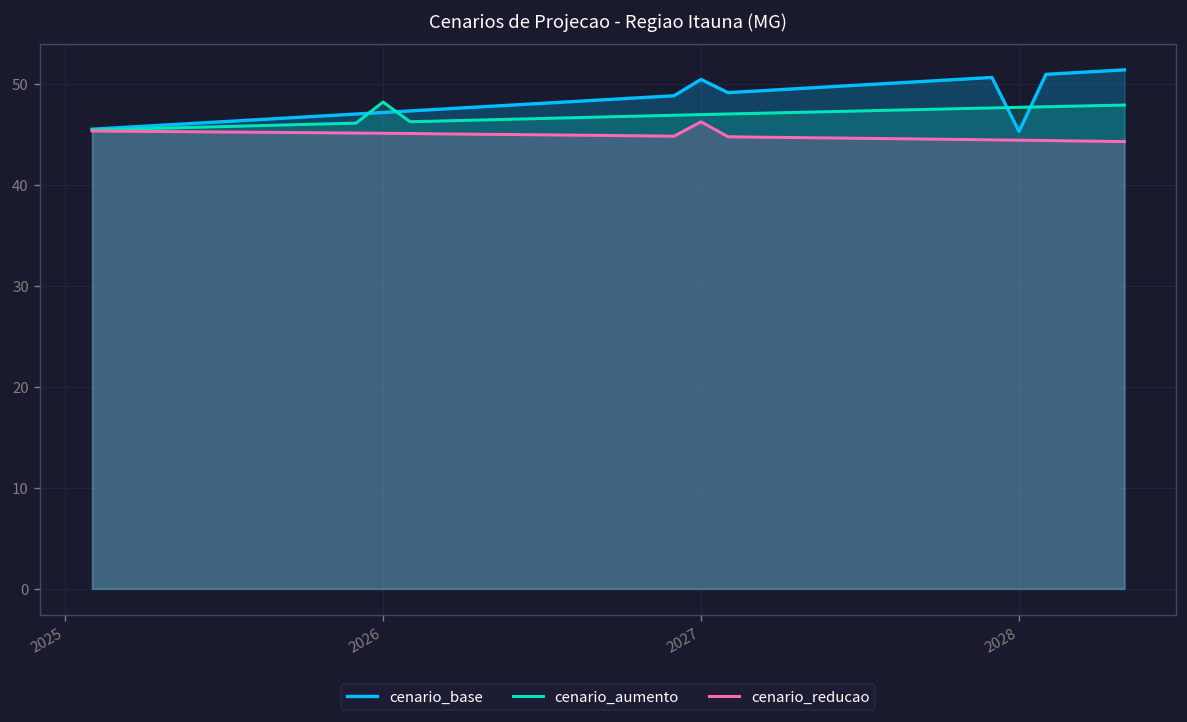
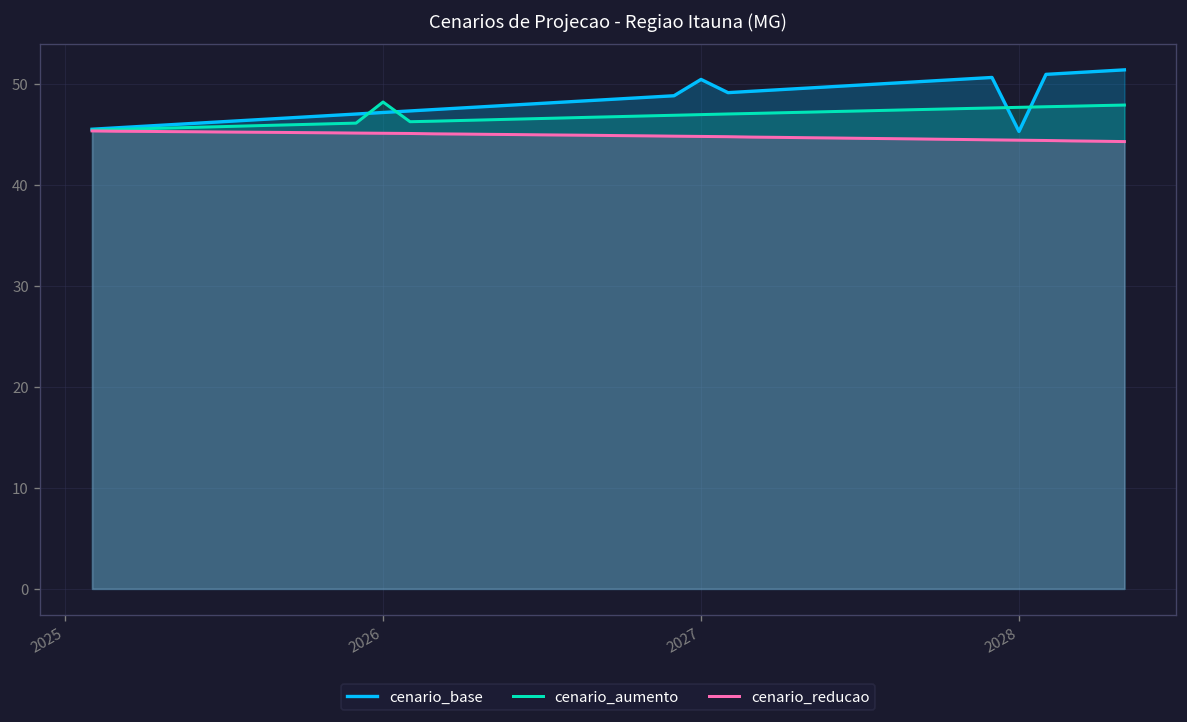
cenario_reducao, 2027: 46 -> 45
